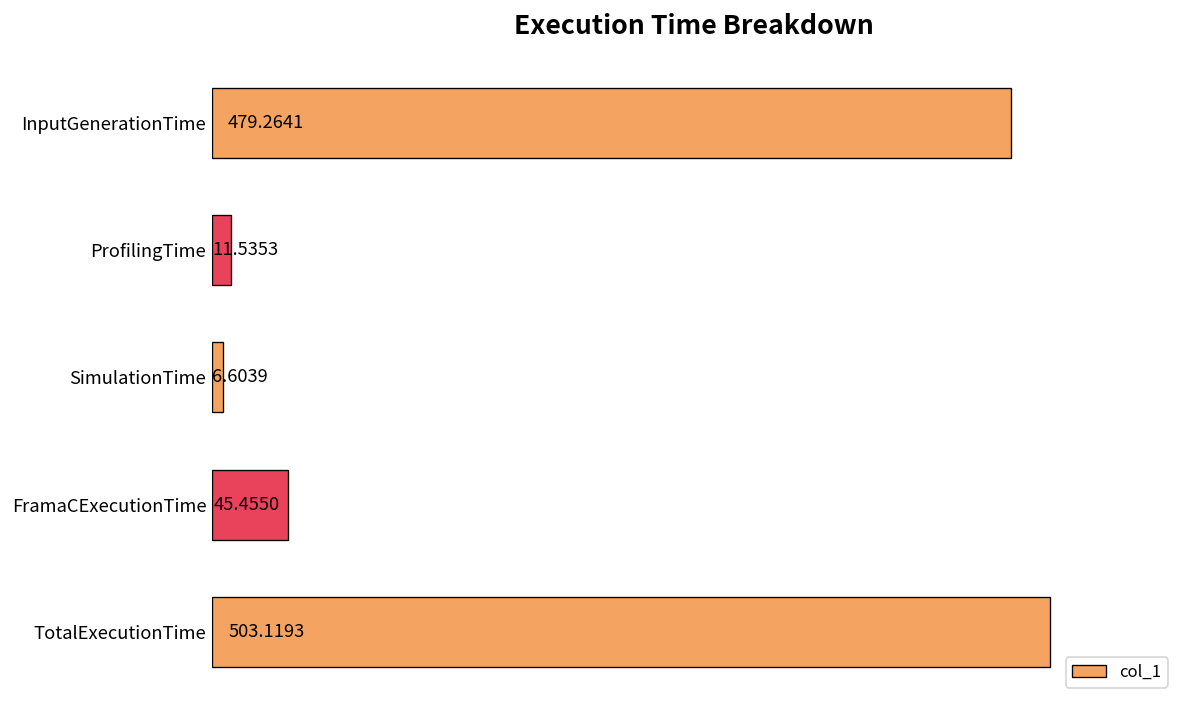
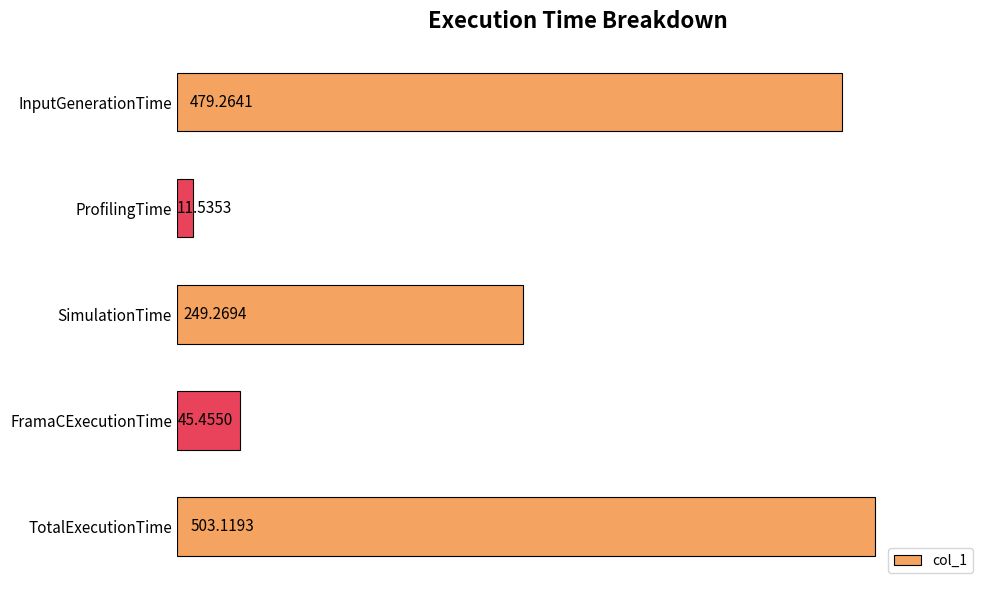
SimulationTime: 6.6039 -> 249.2694
